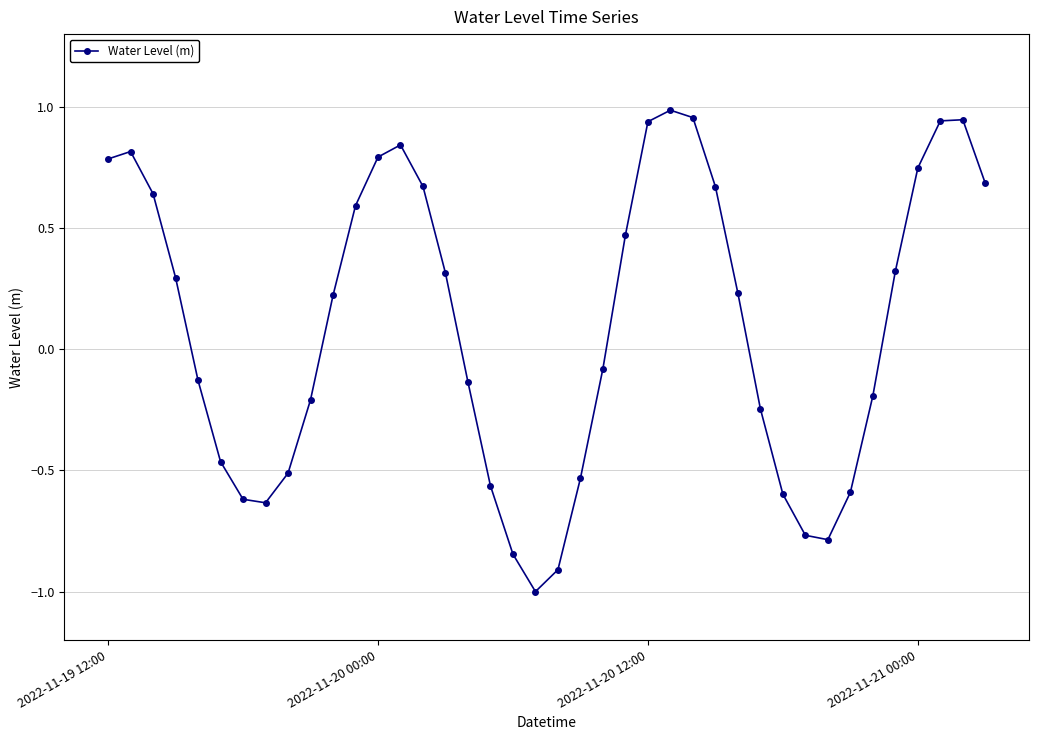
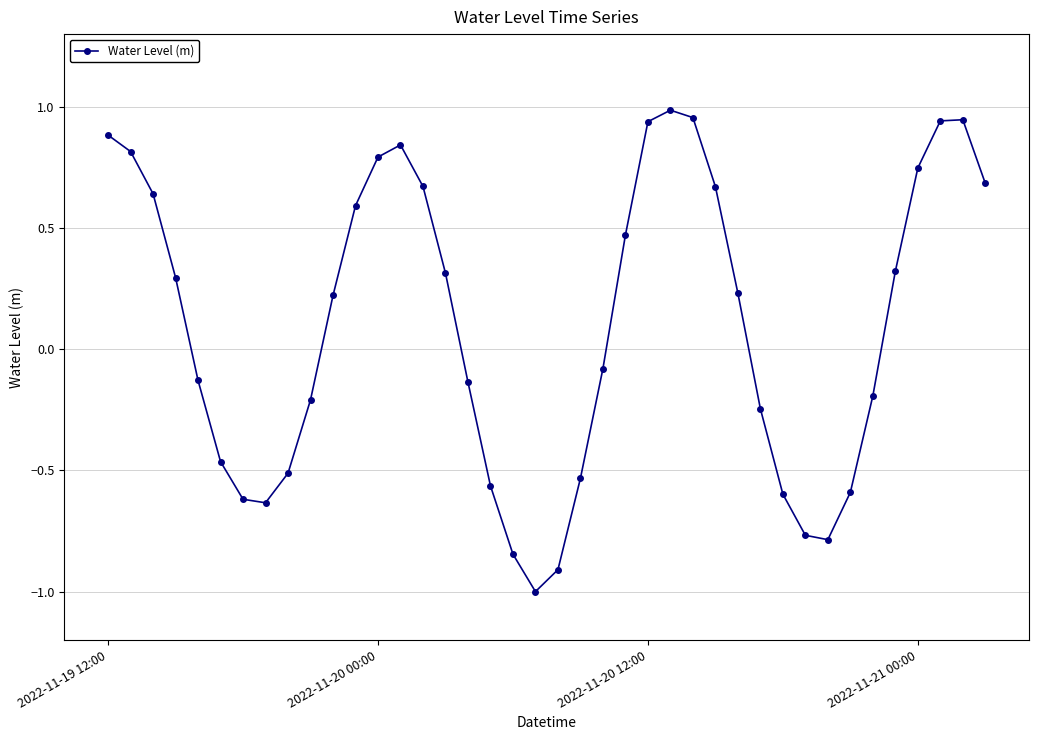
2022-11-19 12:00: 0.78 -> 0.88
